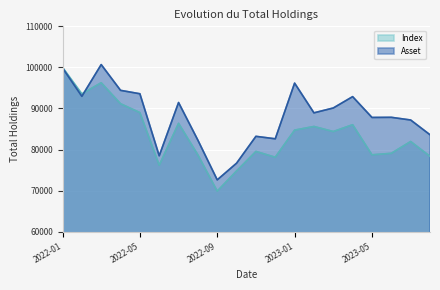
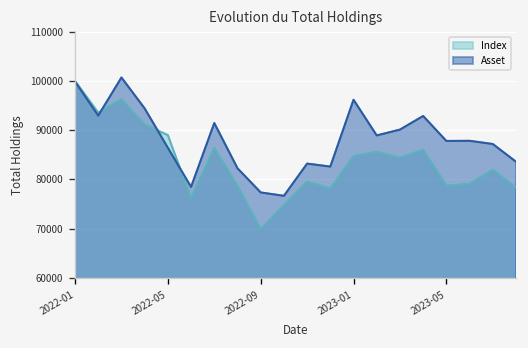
Asset, 2022-05: 94000 -> 86000
Asset, 2022-09: 73000 -> 77000
